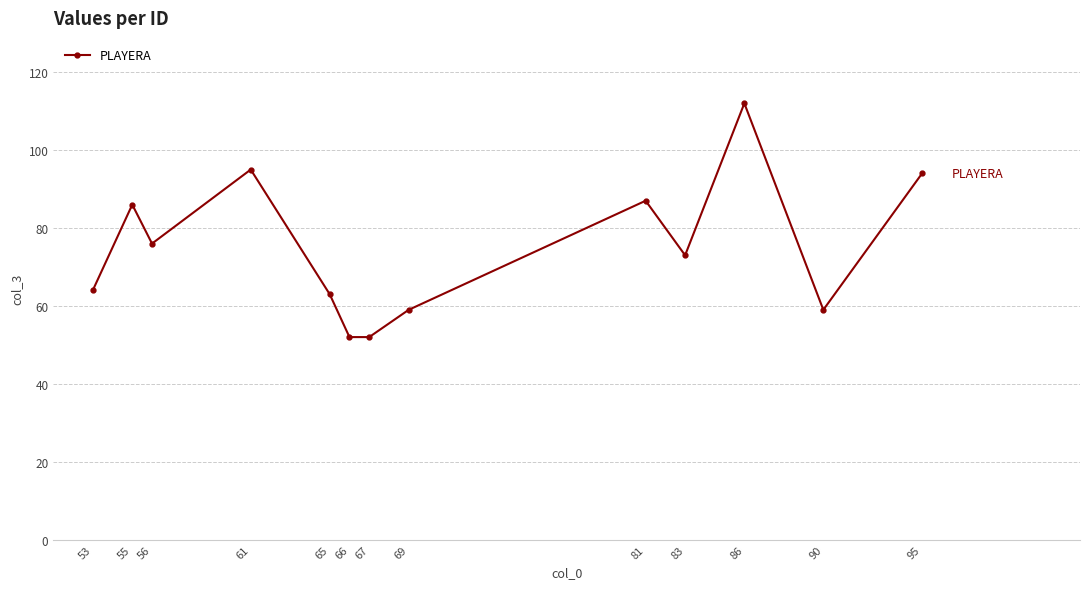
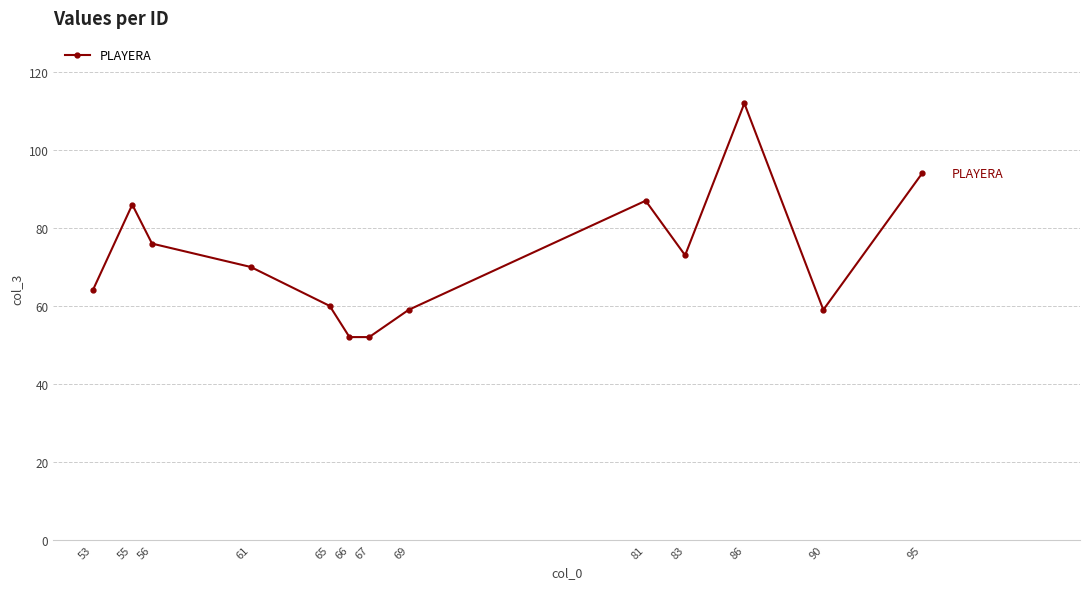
61: 95 -> 70
65: 63 -> 60
